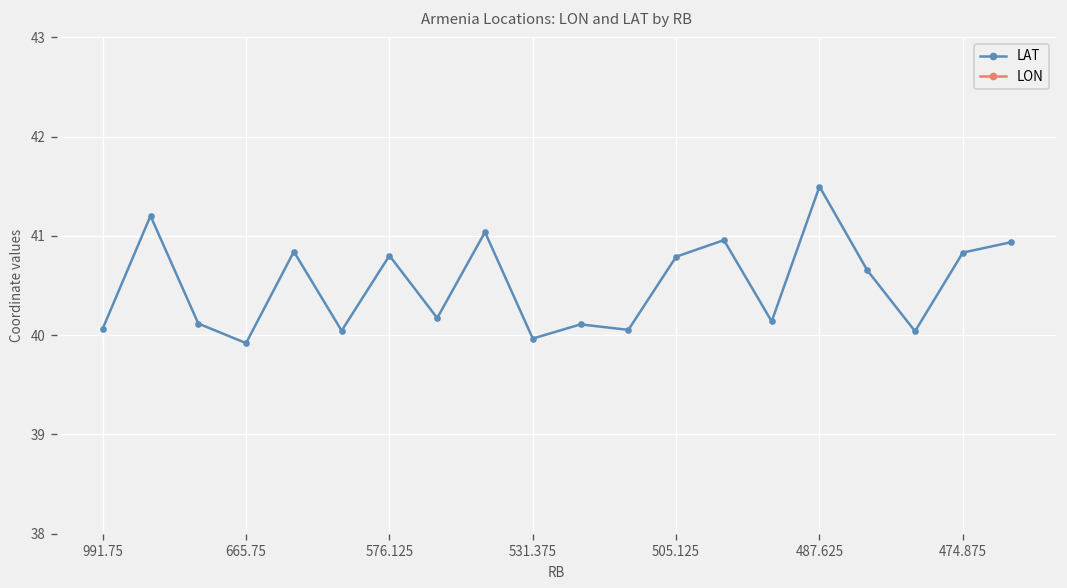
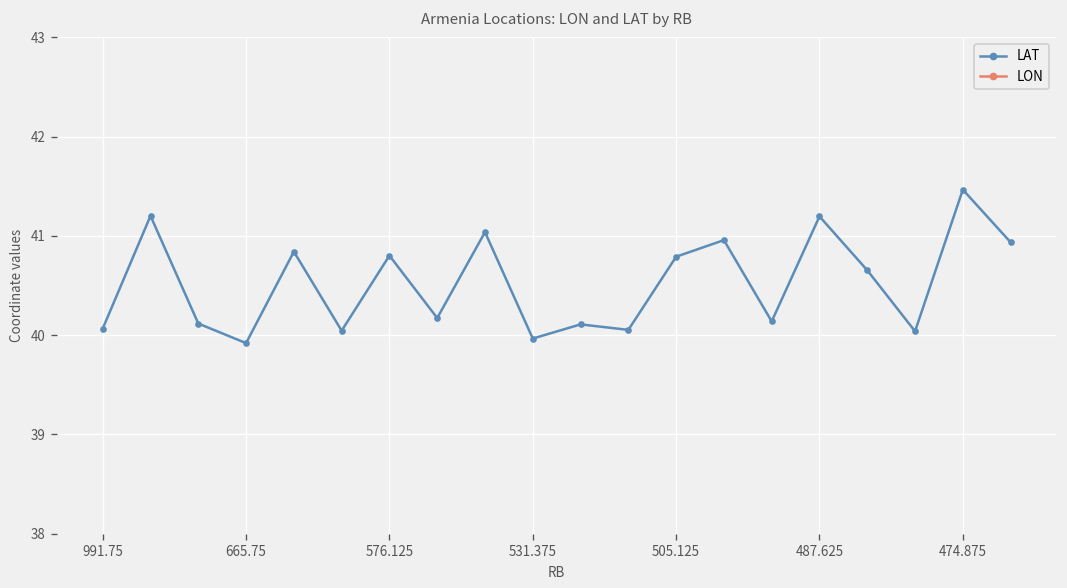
LAT, 487.625: 41.5 -> 41.2
LAT, 474.875: 40.8 -> 41.5
